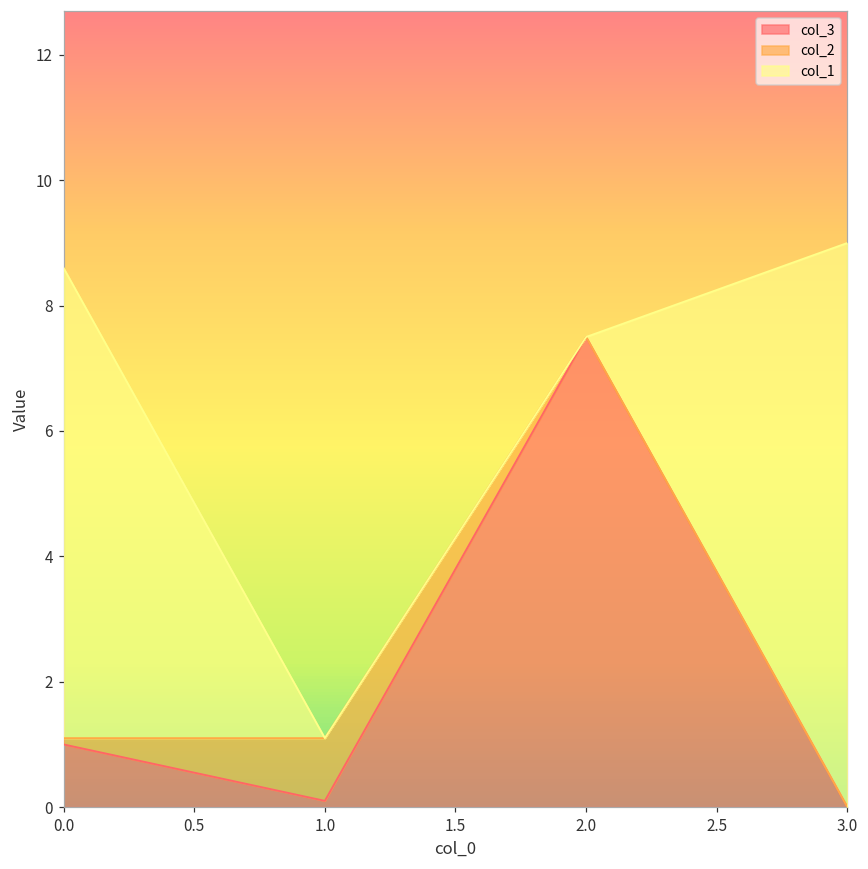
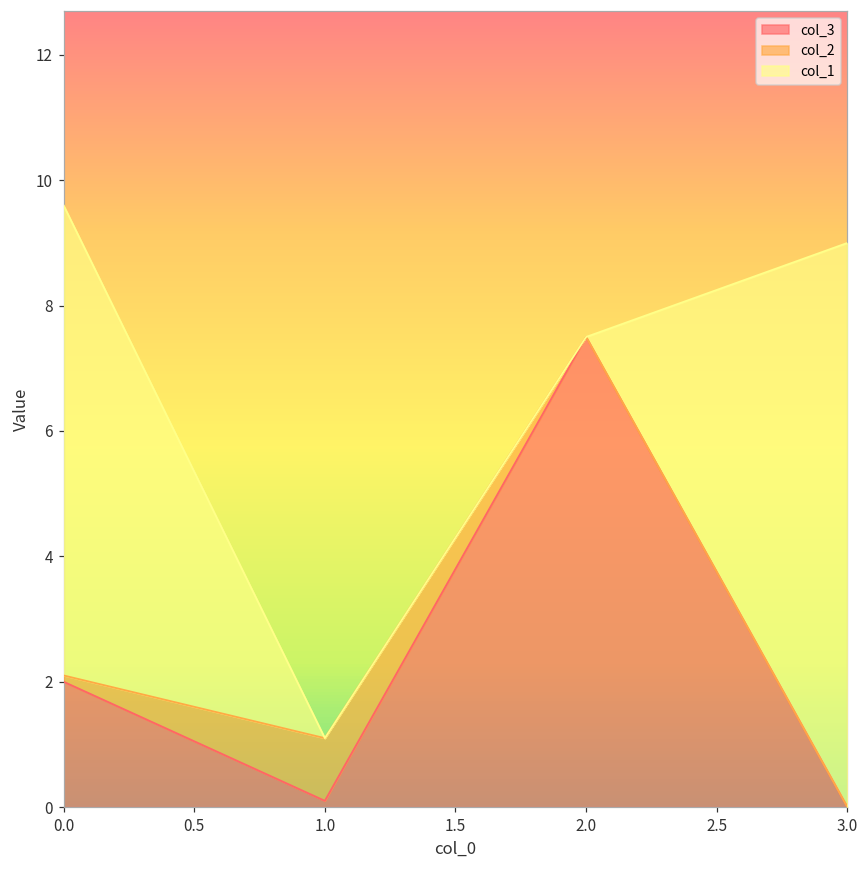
col_3, 0.0: 1 -> 2
